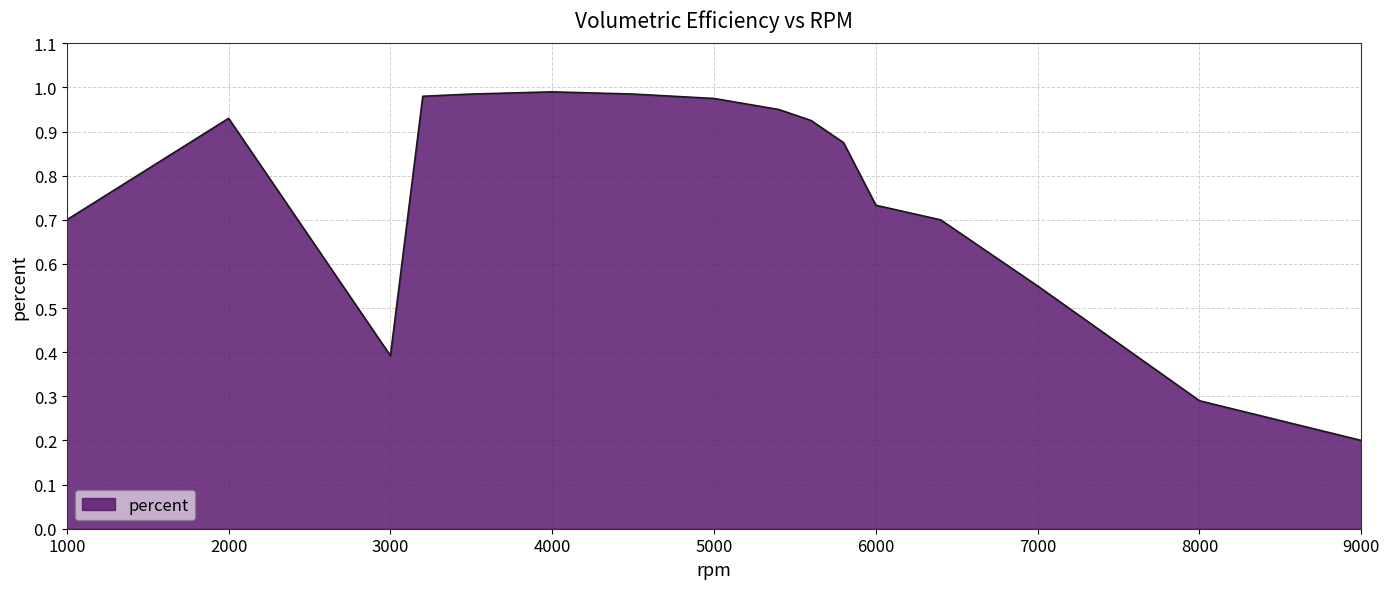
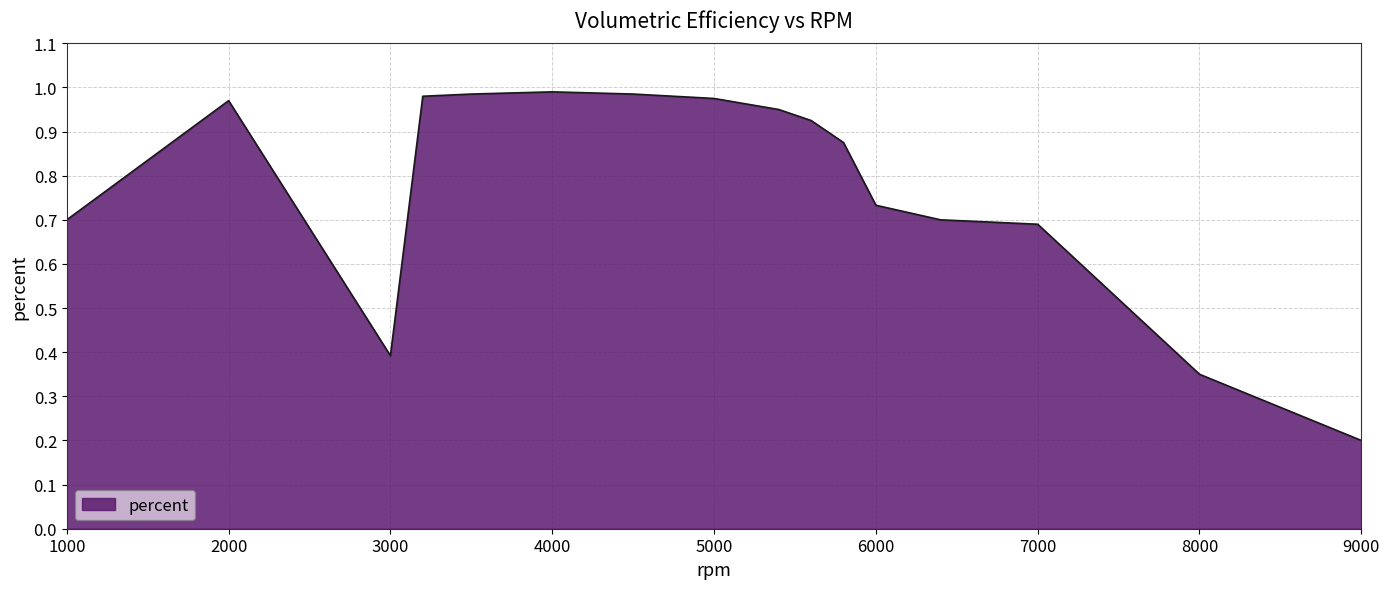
2000: 0.93 -> 0.97
7000: 0.55 -> 0.69
8000: 0.29 -> 0.35
